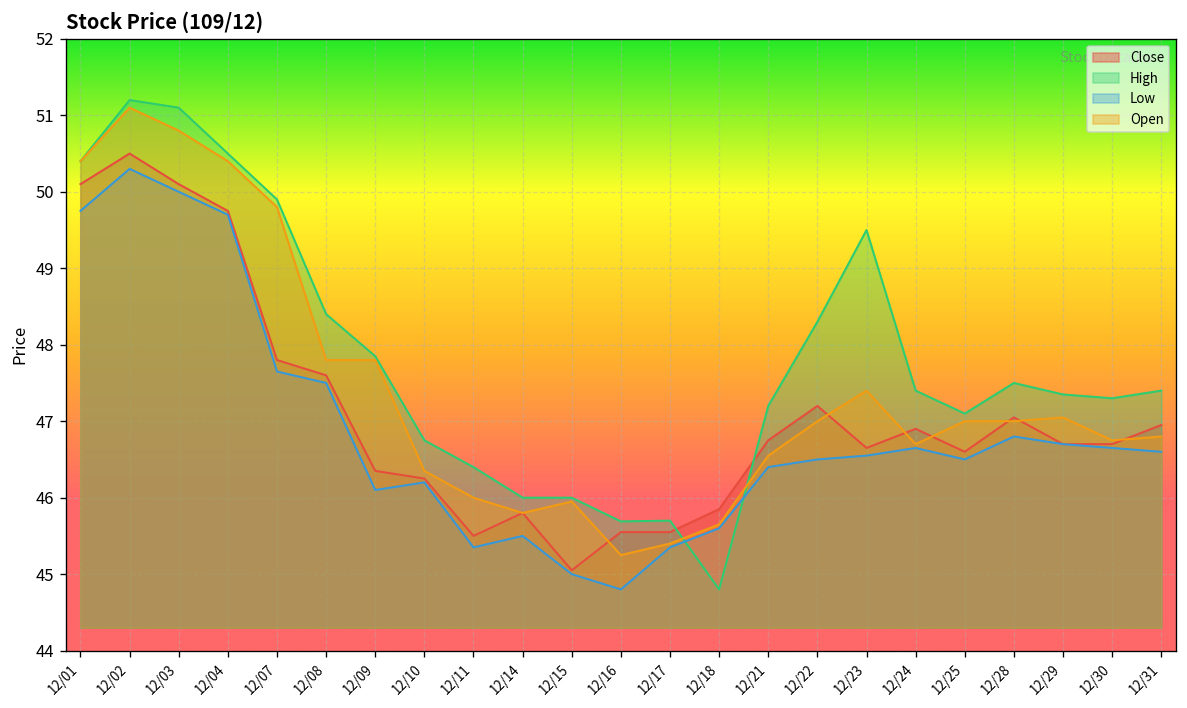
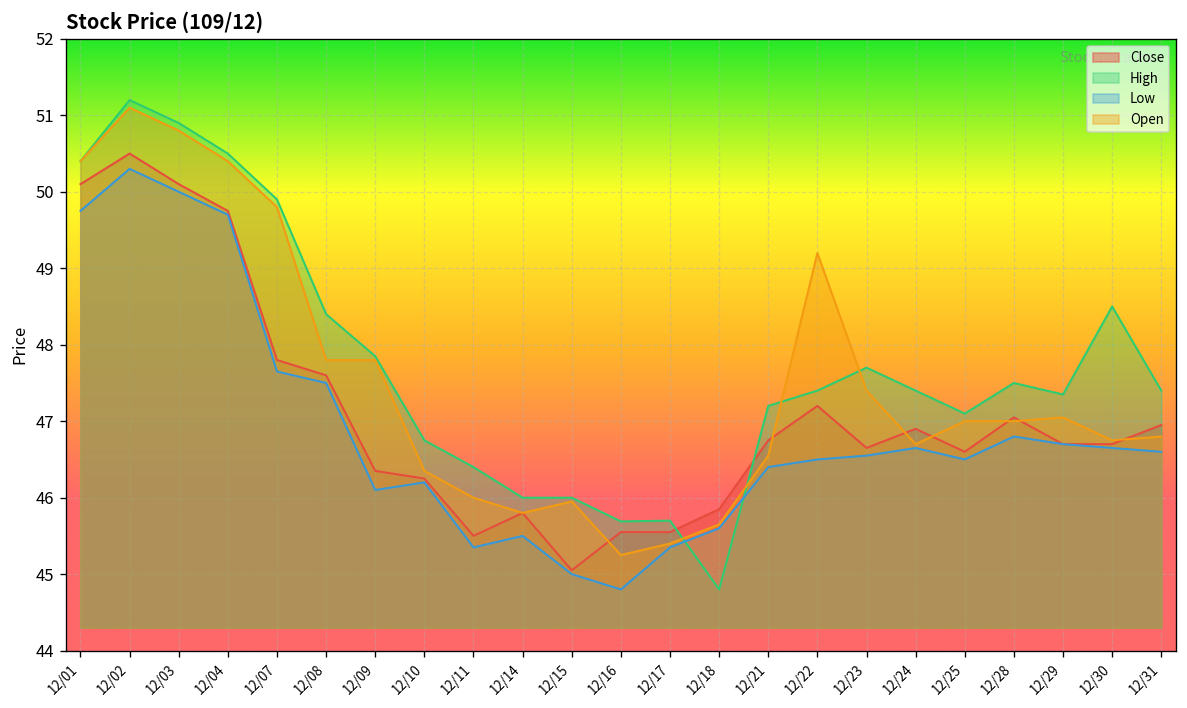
High, 12/03: 51.1 -> 50.9
High, 12/22: 48.3 -> 47.4
Open, 12/22: 47.0 -> 49.2
High, 12/23: 49.5 -> 47.7
High, 12/30: 47.3 -> 48.5
